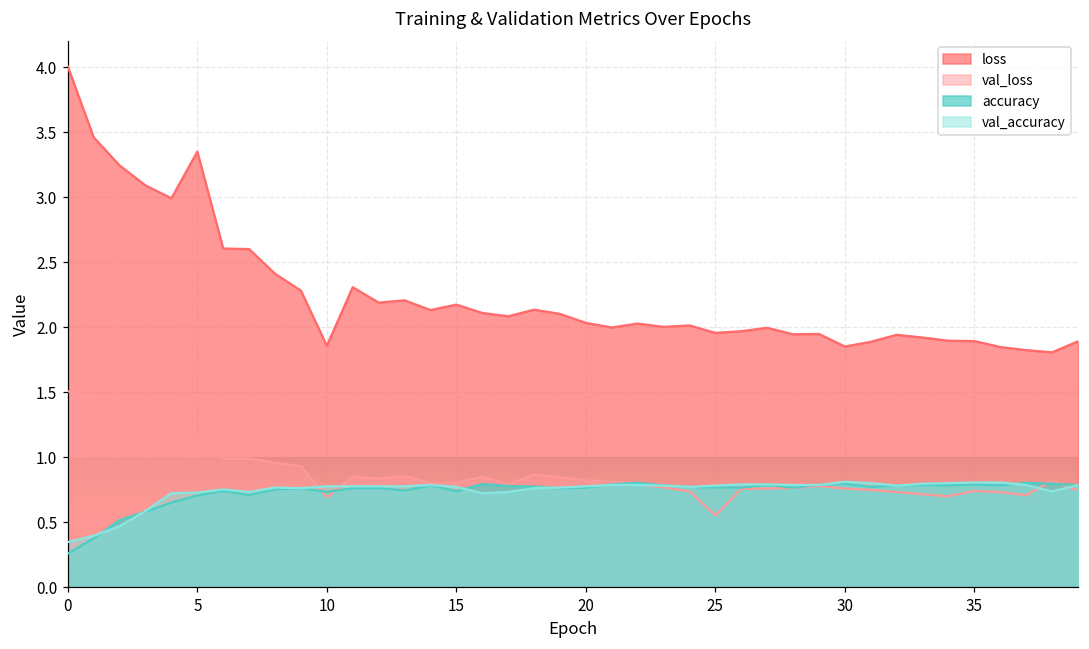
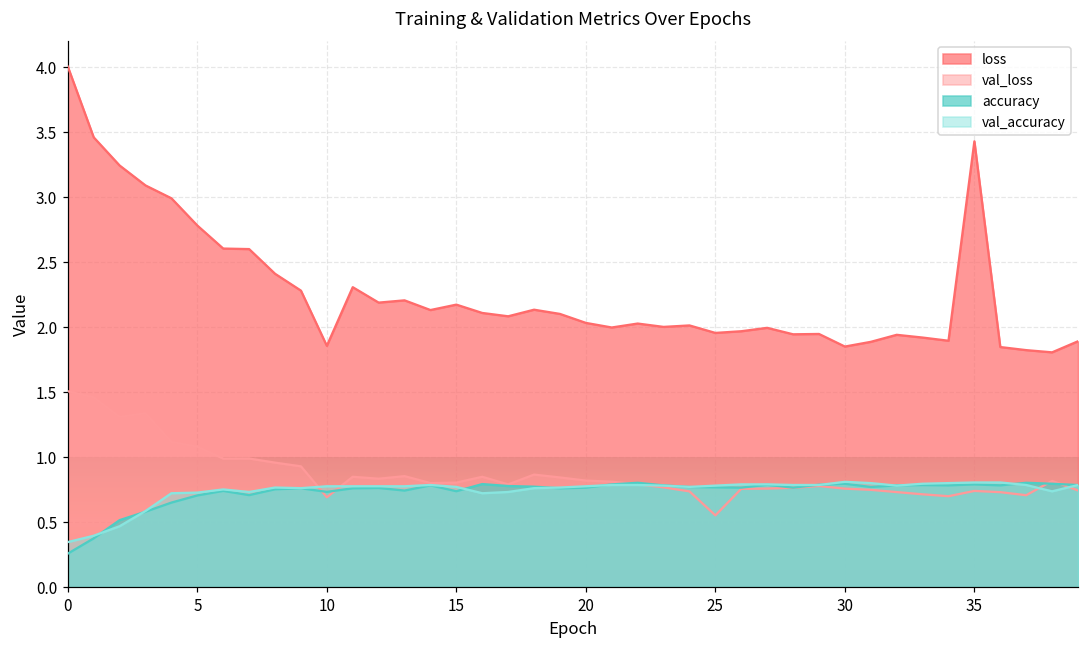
loss, 5: 3.35 -> 2.78
loss, 35: 1.89 -> 3.43
